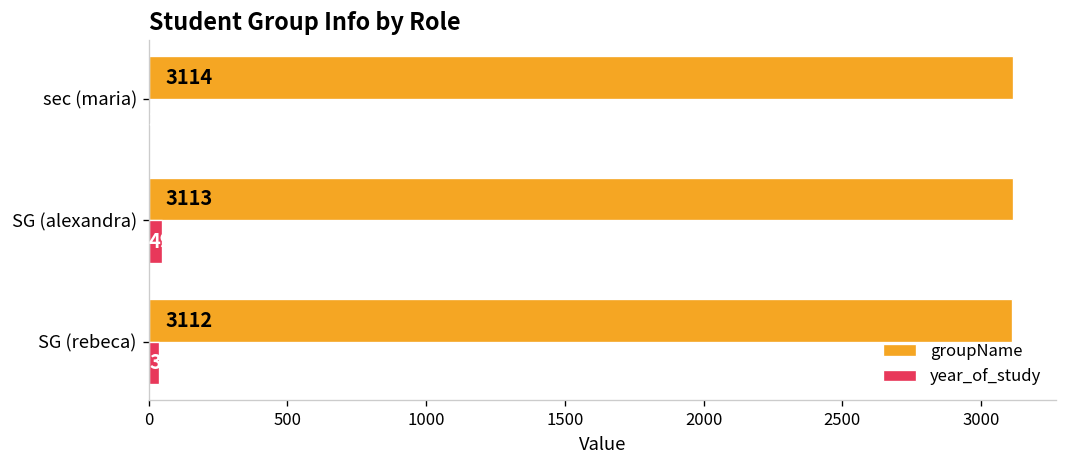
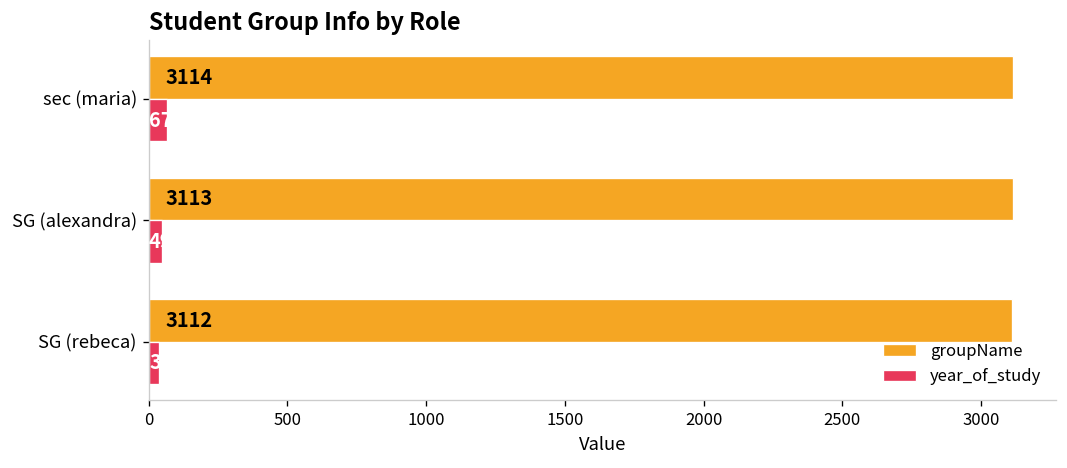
year_of_study, sec (maria): 0 -> 70
